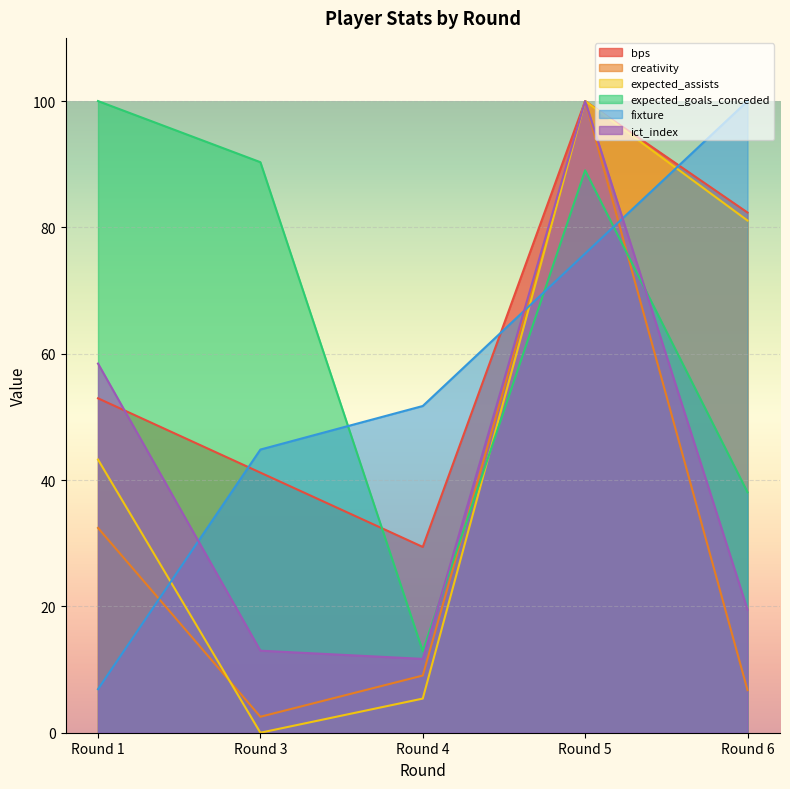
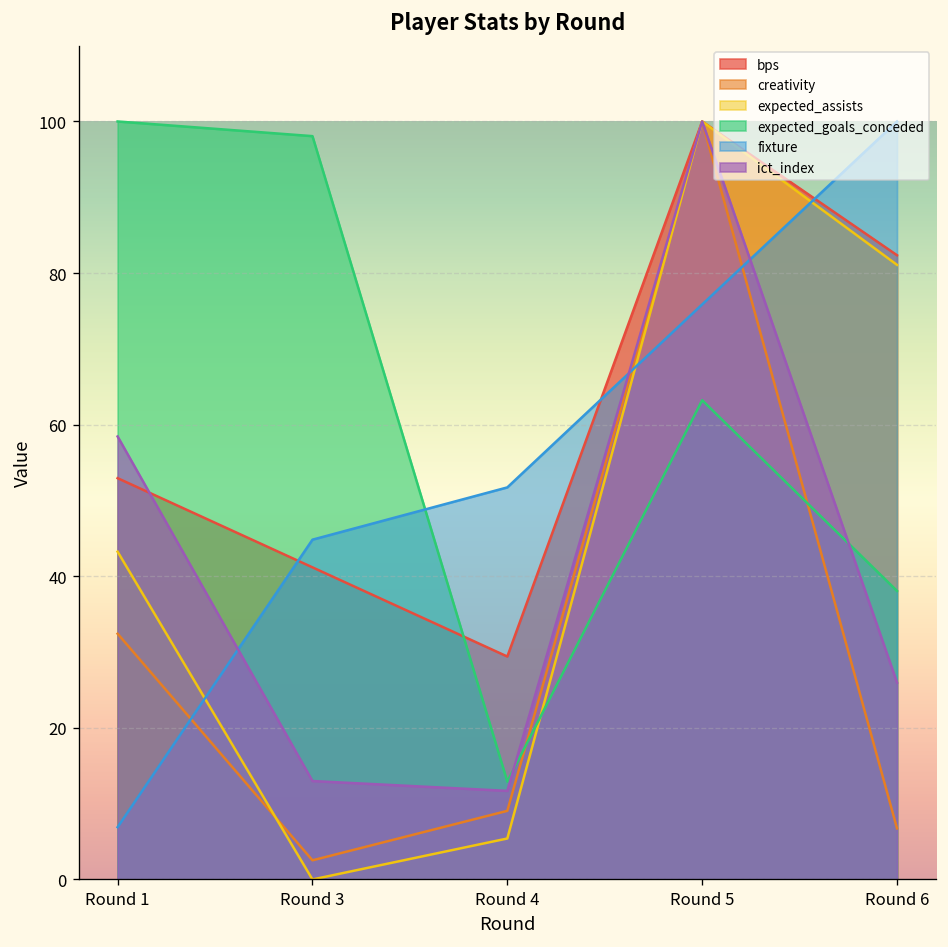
expected_goals_conceded, Round 3: 90 -> 98
expected_goals_conceded, Round 5: 89 -> 63
ict_index, Round 6: 19 -> 26
